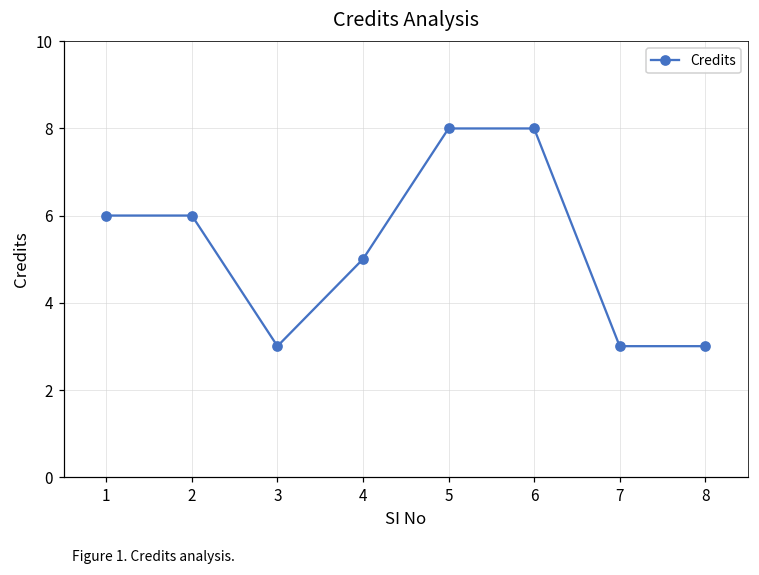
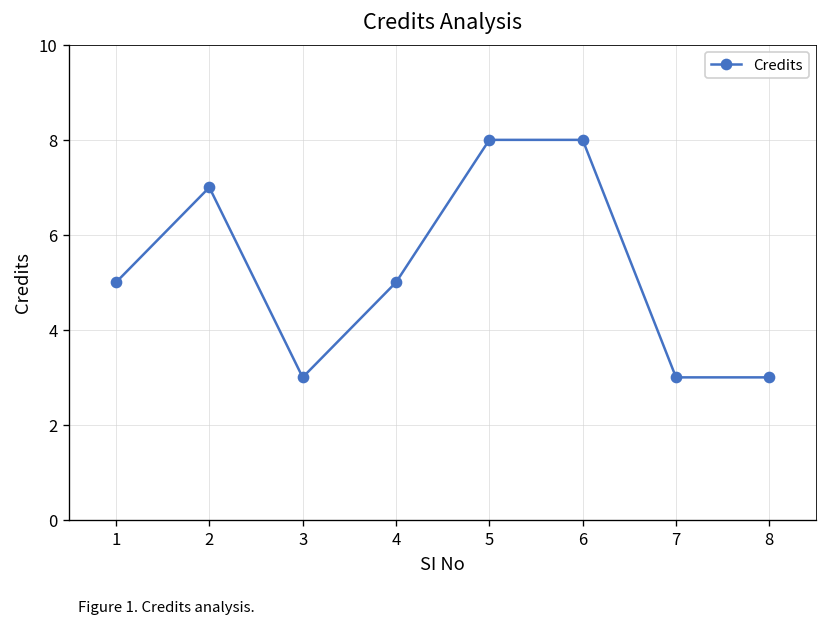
1: 6 -> 5
2: 6 -> 7
